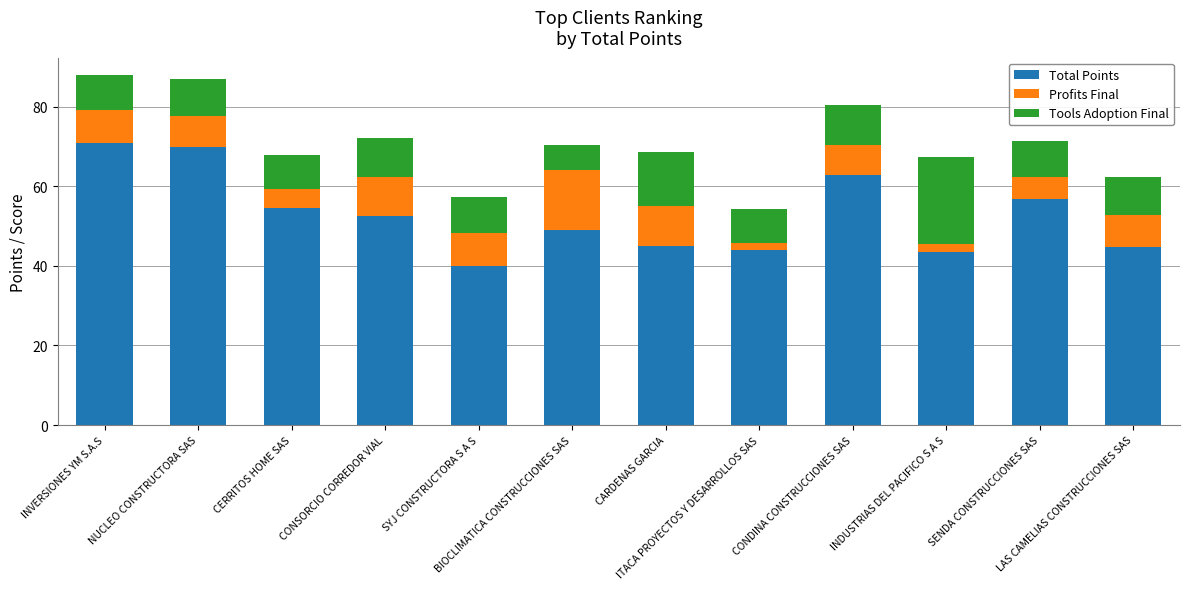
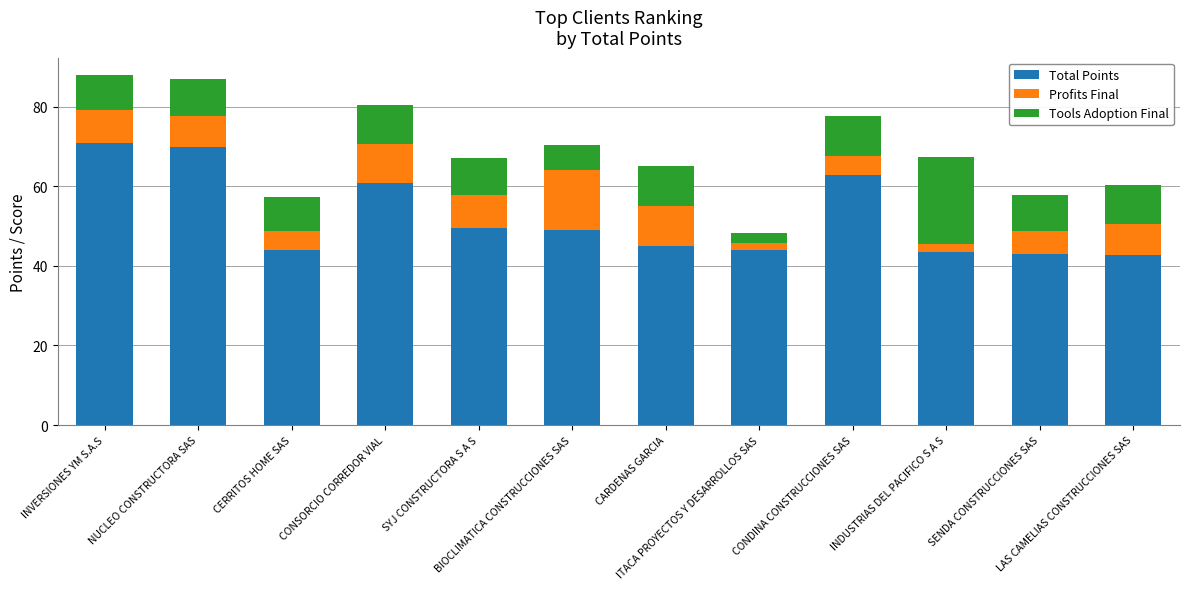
Total Points, CERRITOS HOME SAS: 55 -> 44
Total Points, CONSORCIO CORREDOR VIAL: 53 -> 61
Total Points, SYJ CONSTRUCTORA S A S: 40 -> 50
Tools Adoption Final, CARDENAS GARCIA: 14 -> 10
Tools Adoption Final, ITACA PROYECTOS Y DESARROLLOS SAS: 8 -> 3
Profits Final, CONDINA CONSTRUCCIONES SAS: 8 -> 5
Total Points, SENDA CONSTRUCCIONES SAS: 57 -> 43
Total Points, LAS CAMELIAS CONSTRUCCIONES SAS: 45 -> 43
